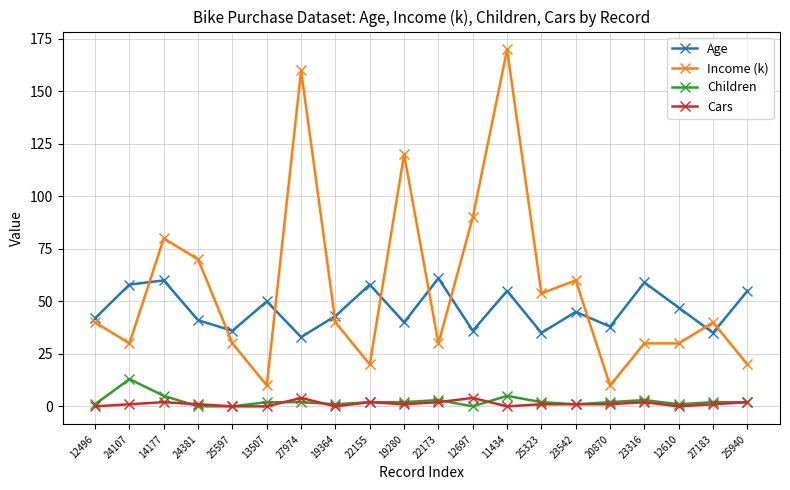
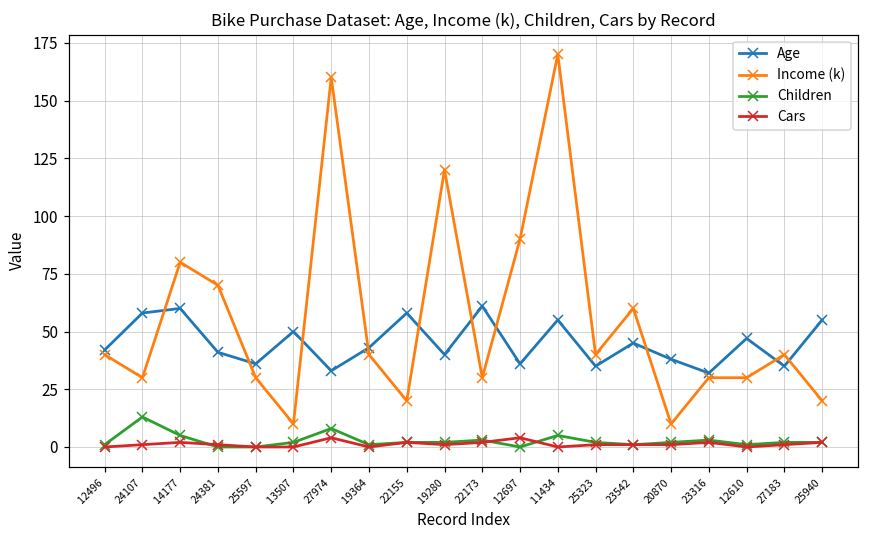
Children, 27974: 2 -> 8
Income (k), 25323: 54 -> 40
Age, 23316: 59 -> 32
